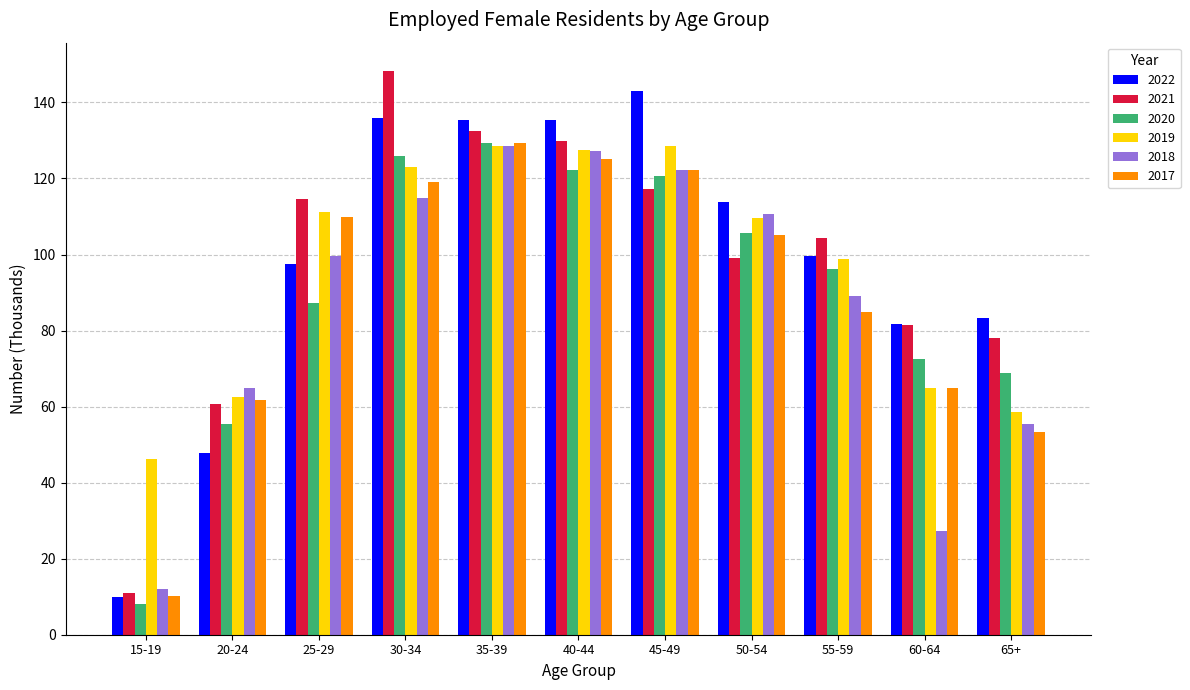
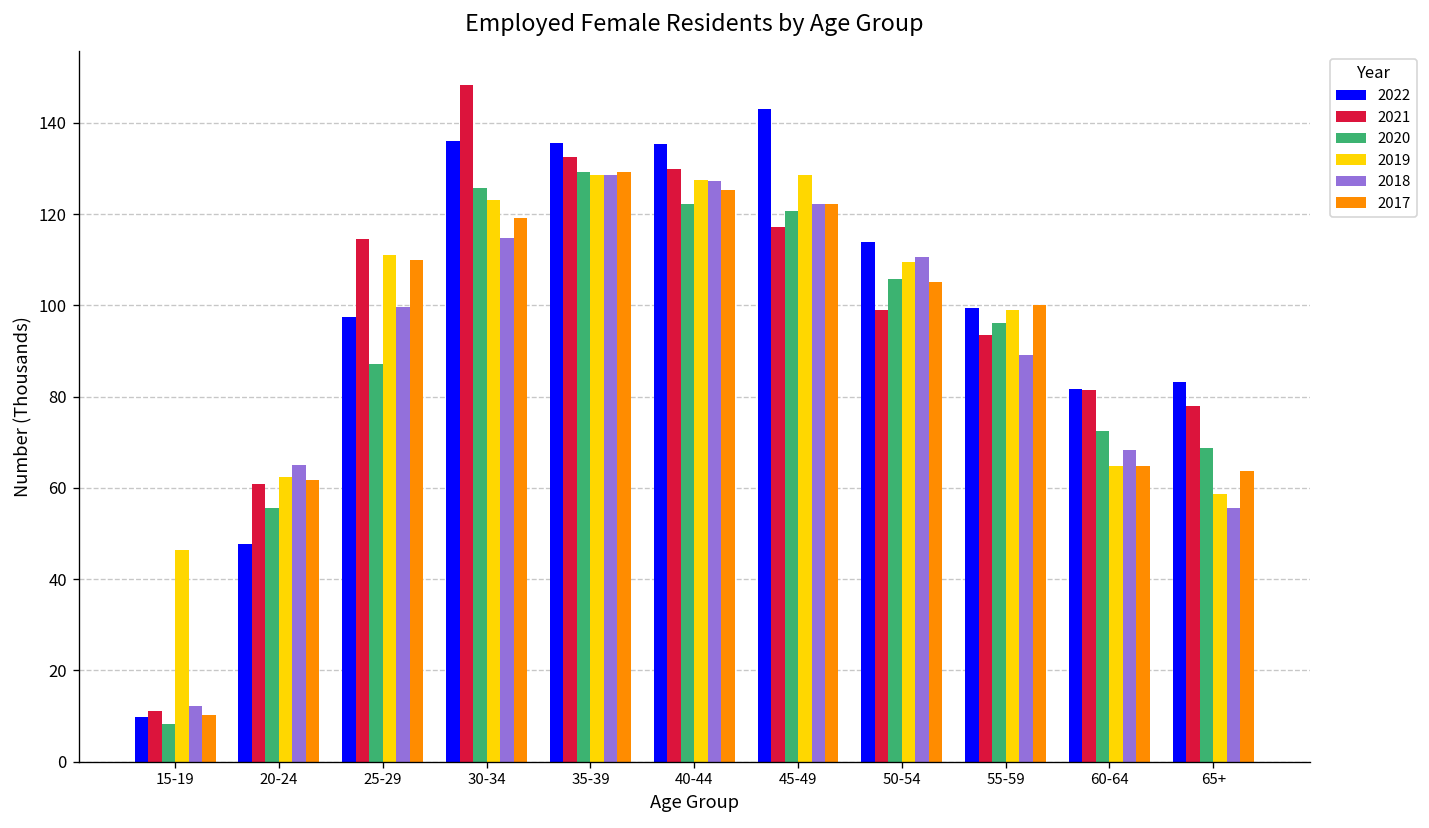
2021, 55-59: 104 -> 94
2017, 55-59: 85 -> 100
2018, 60-64: 27 -> 68
2017, 65+: 53 -> 64
